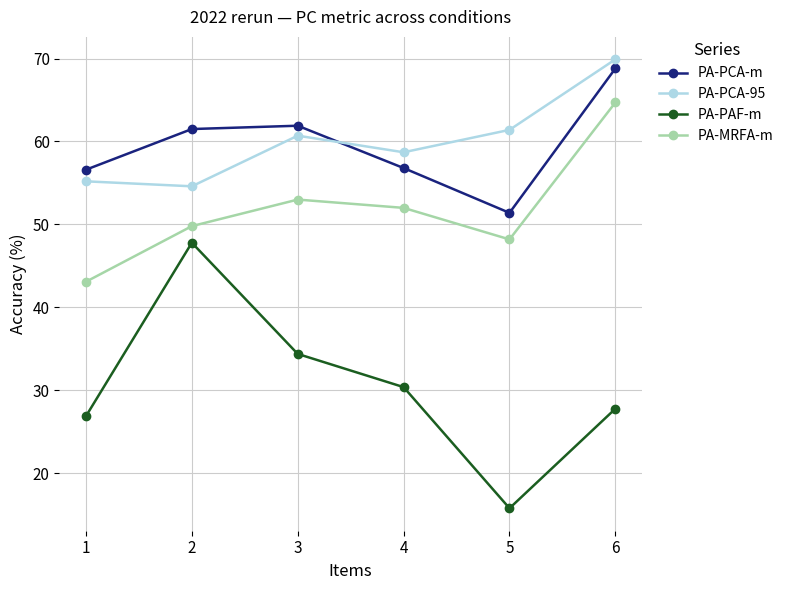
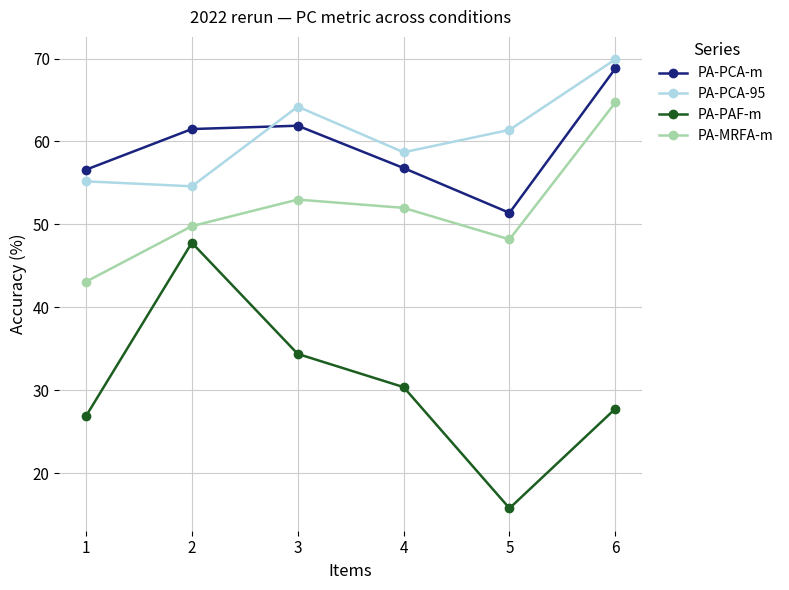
PA-PCA-95, 3: 61 -> 64
